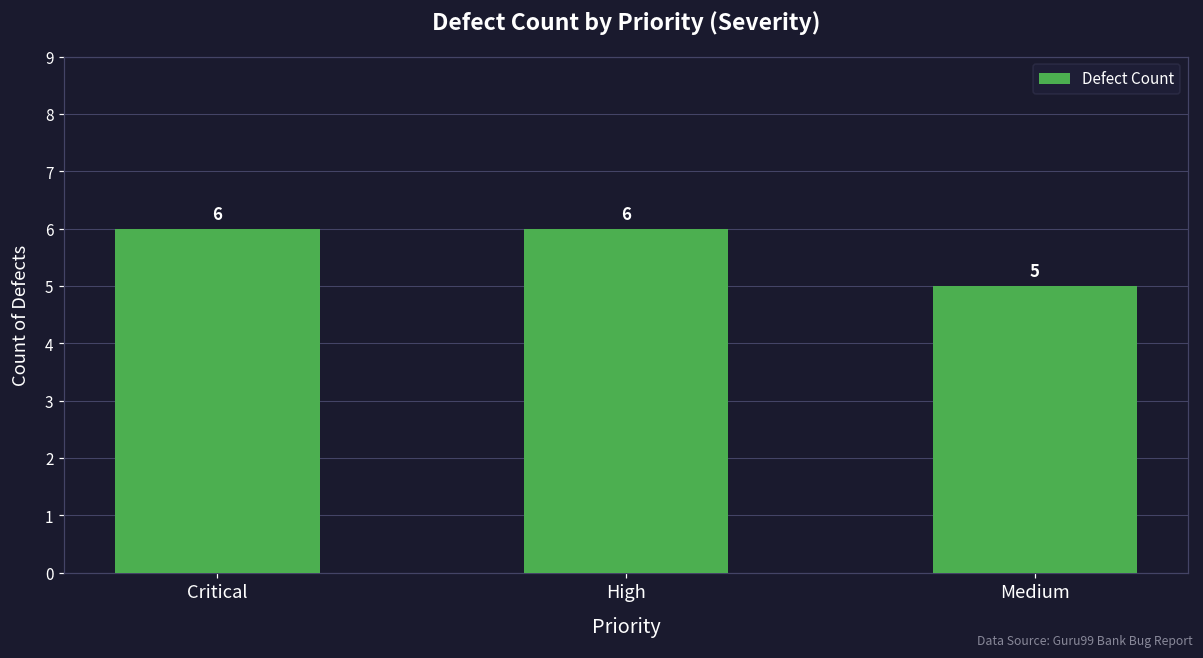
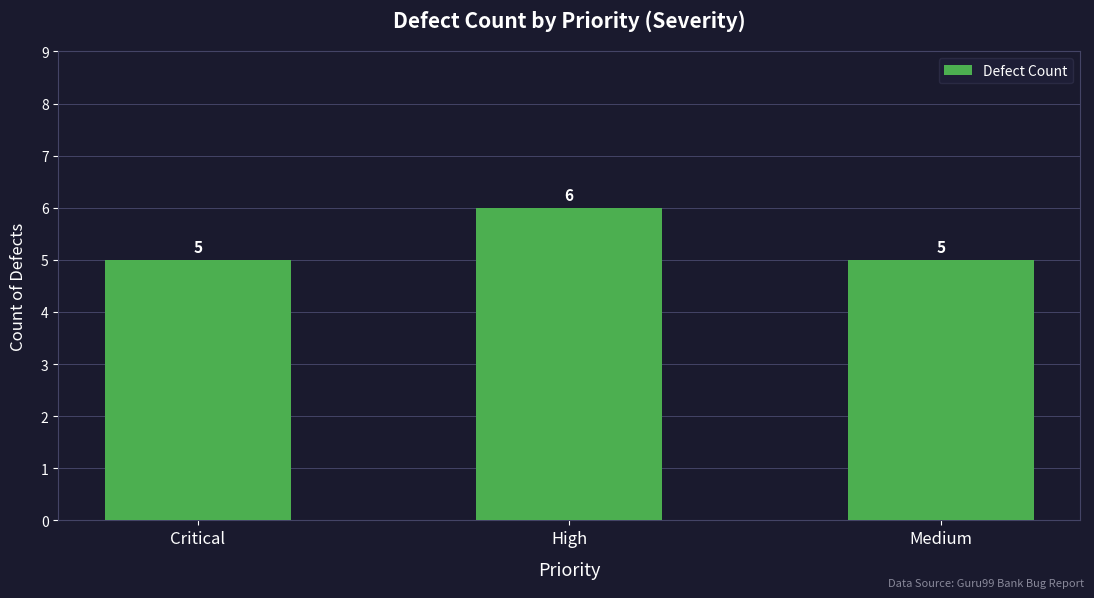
Critical: 6 -> 5
